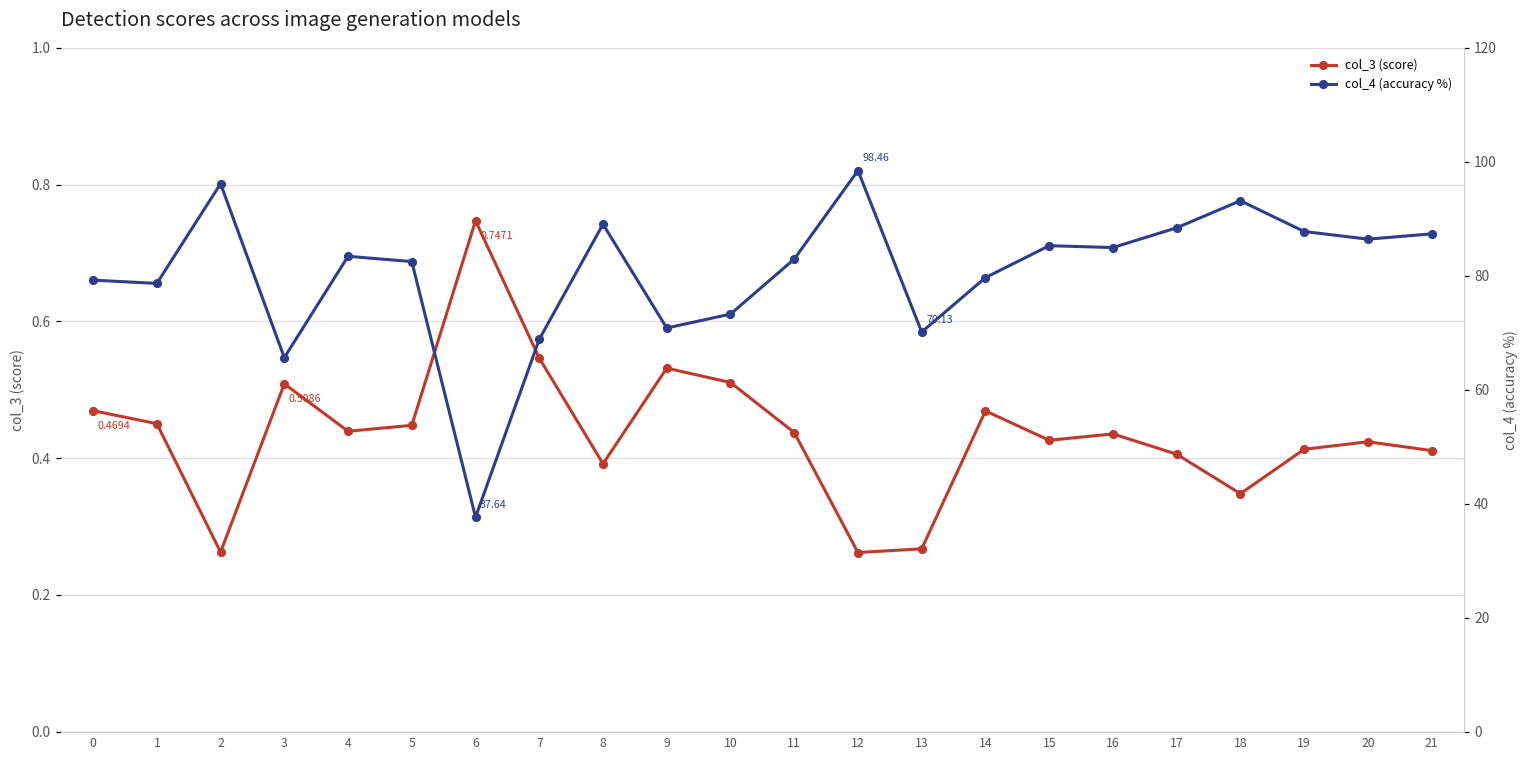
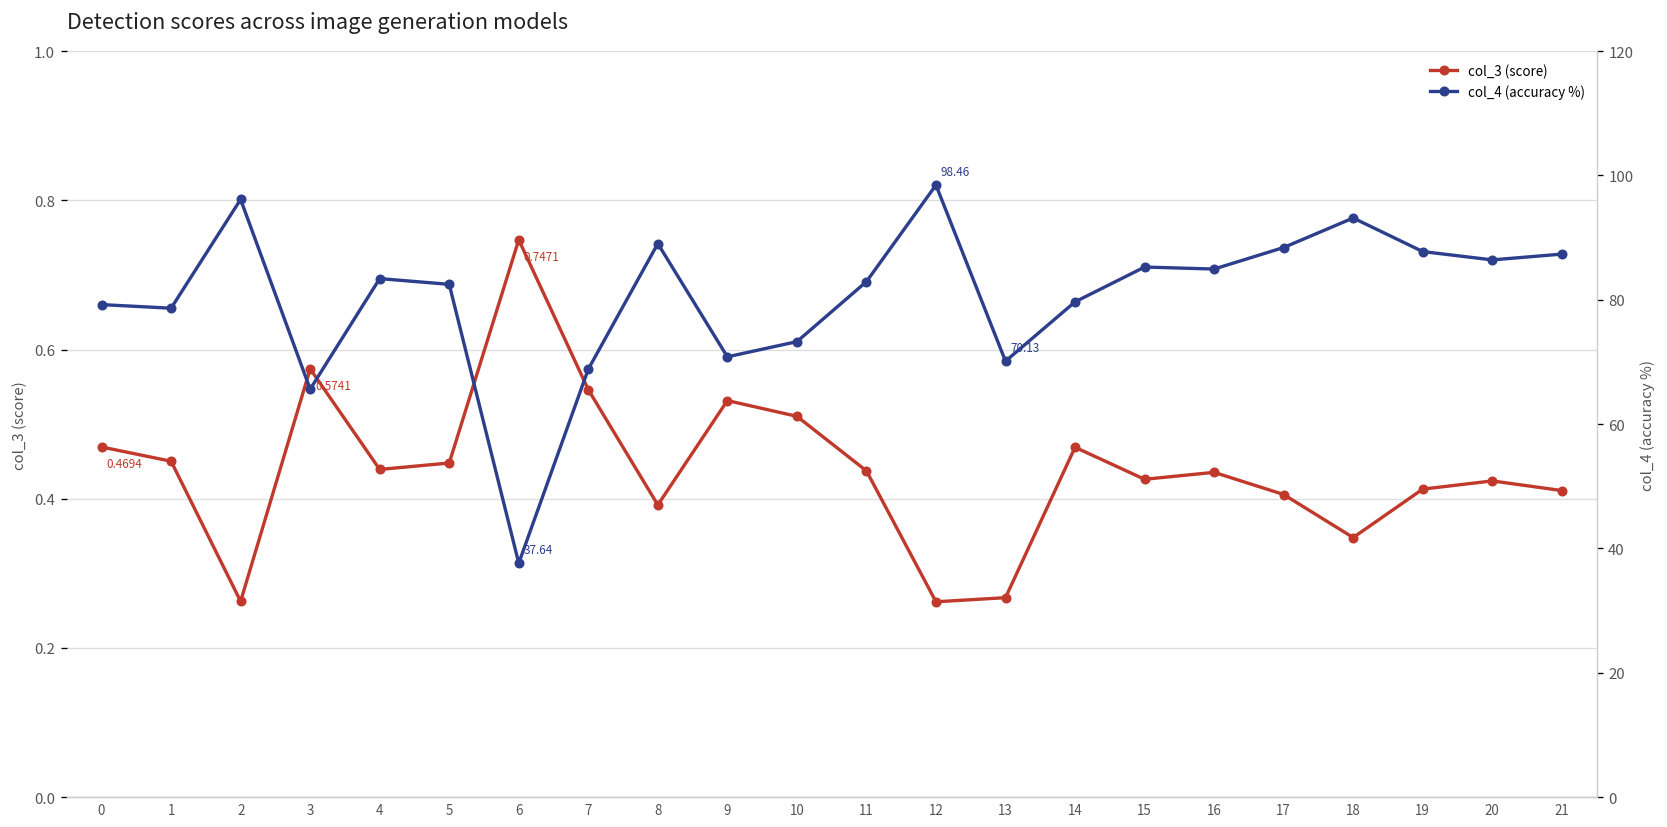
col_3 (score), 3: 0.5086 -> 0.5741
